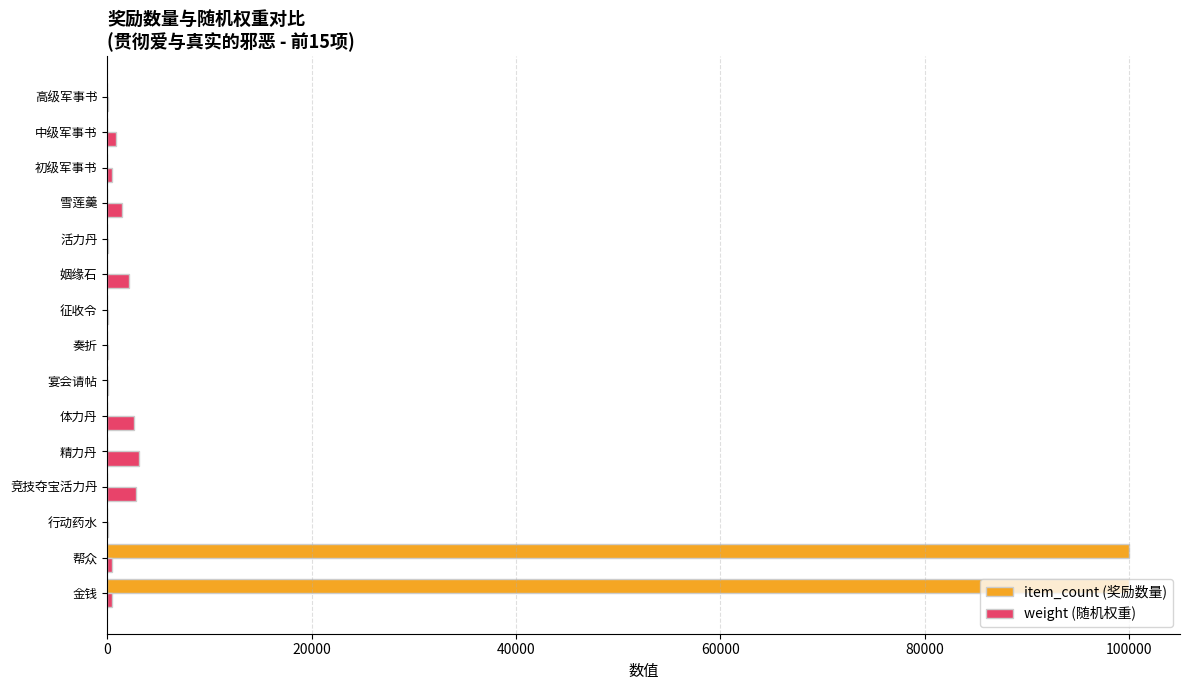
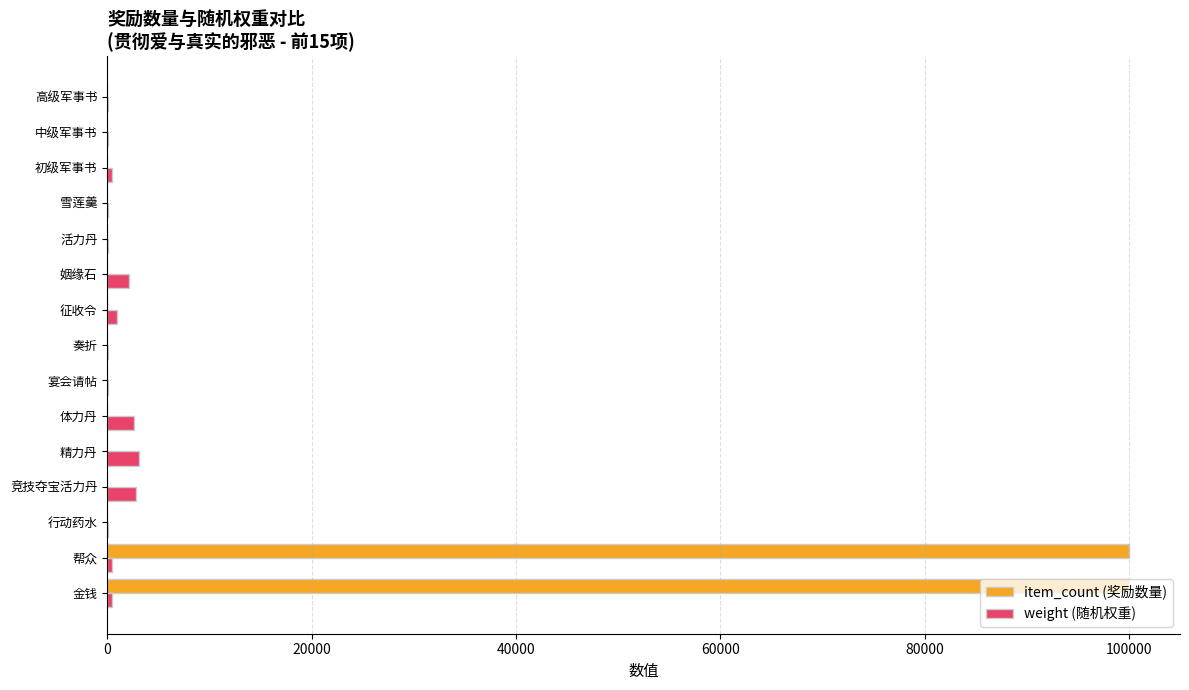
weight (随机权重), 中级军事书: 900 -> 100
weight (随机权重), 雪莲羹: 1400 -> 100
weight (随机权重), 征收令: 100 -> 900
